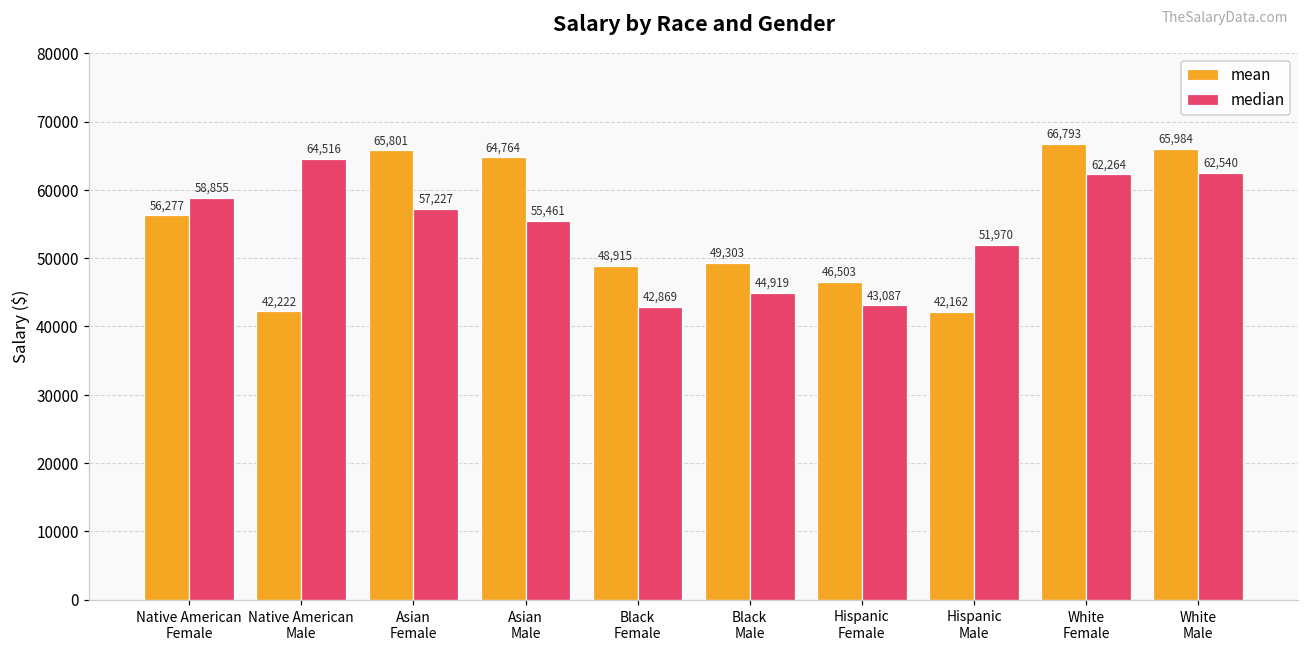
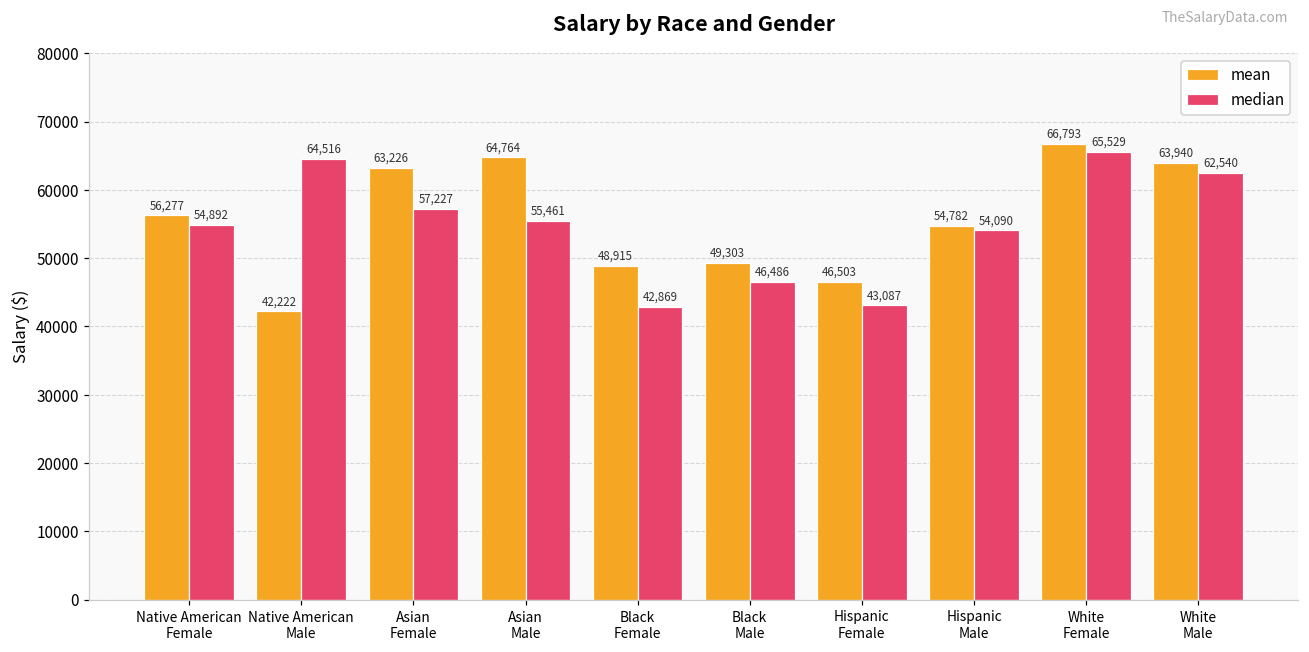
median, Native American Female: 58,855 -> 54,892
mean, Asian Female: 65,801 -> 63,226
median, Black Male: 44,919 -> 46,486
mean, Hispanic Male: 42,162 -> 54,782
median, Hispanic Male: 51,970 -> 54,090
median, White Female: 62,264 -> 65,529
mean, White Male: 65,984 -> 63,940
